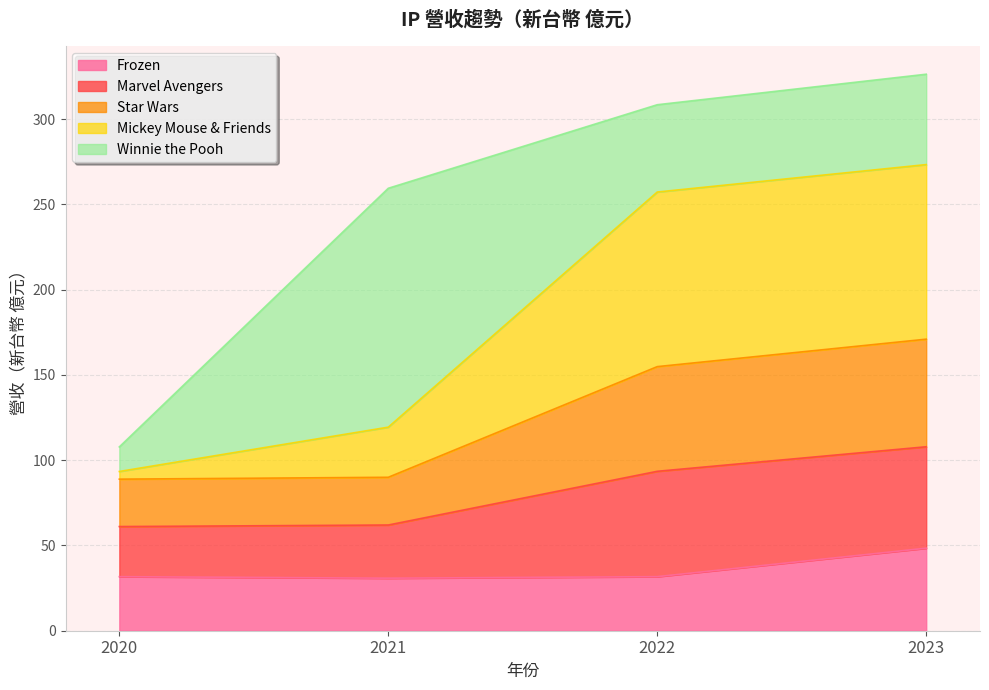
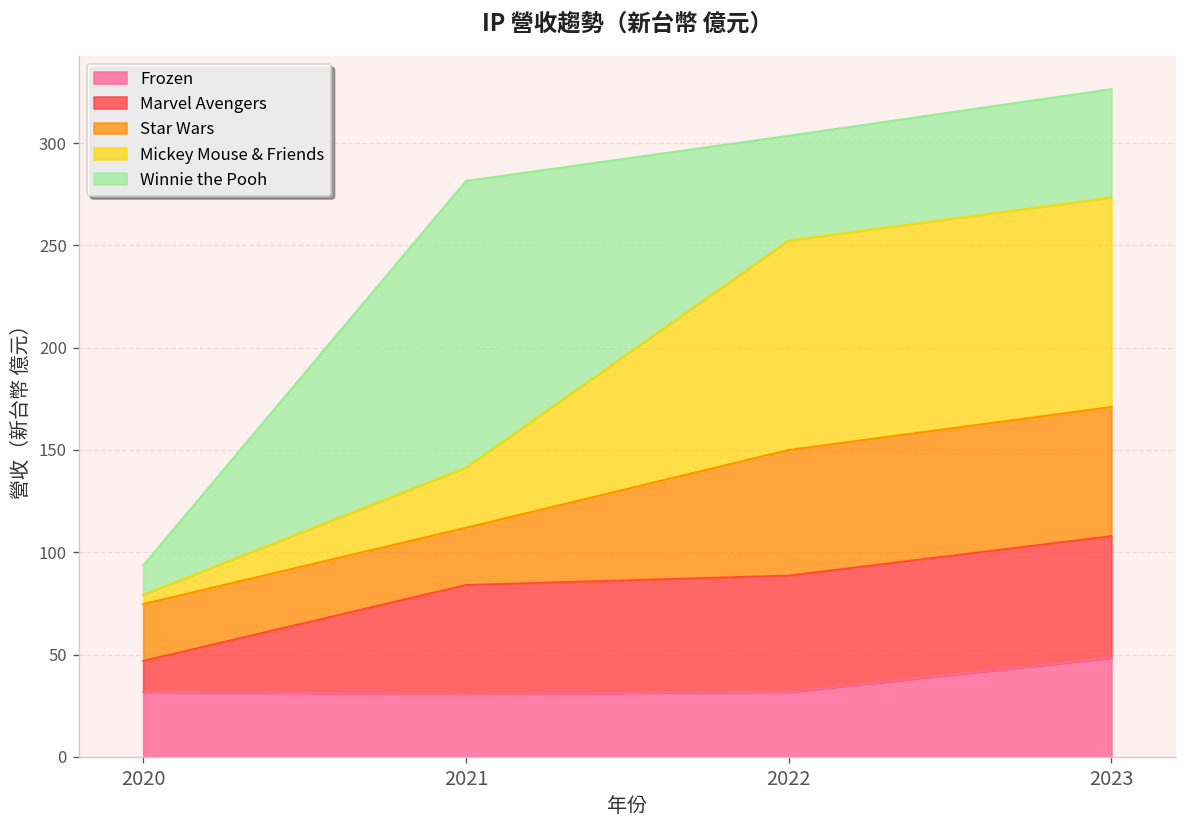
Marvel Avengers, 2020: 29 -> 15
Marvel Avengers, 2021: 31 -> 53
Marvel Avengers, 2022: 62 -> 57
